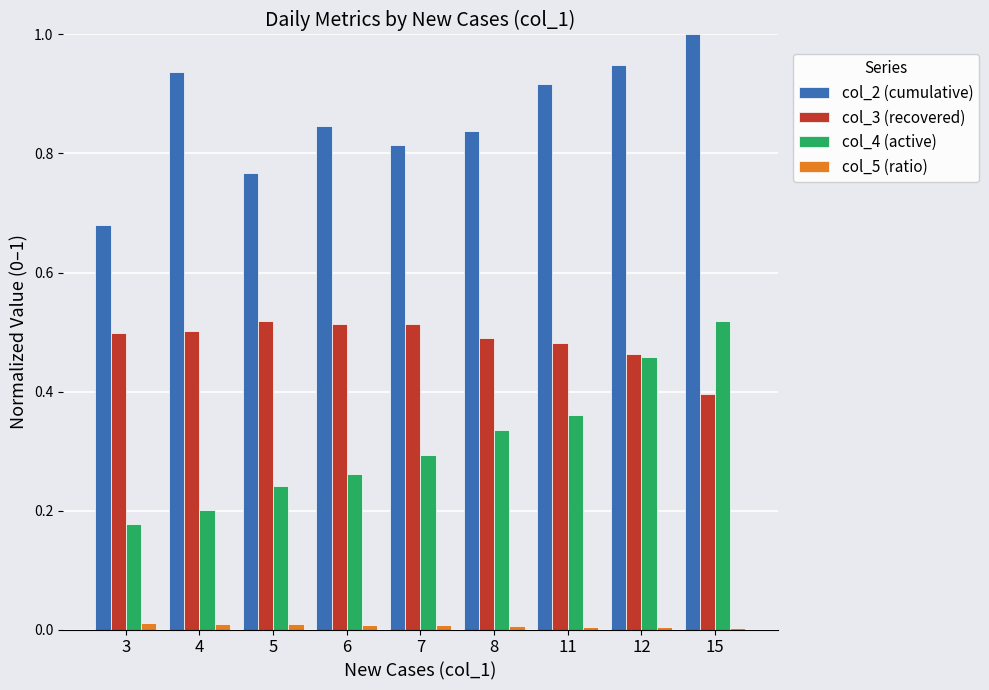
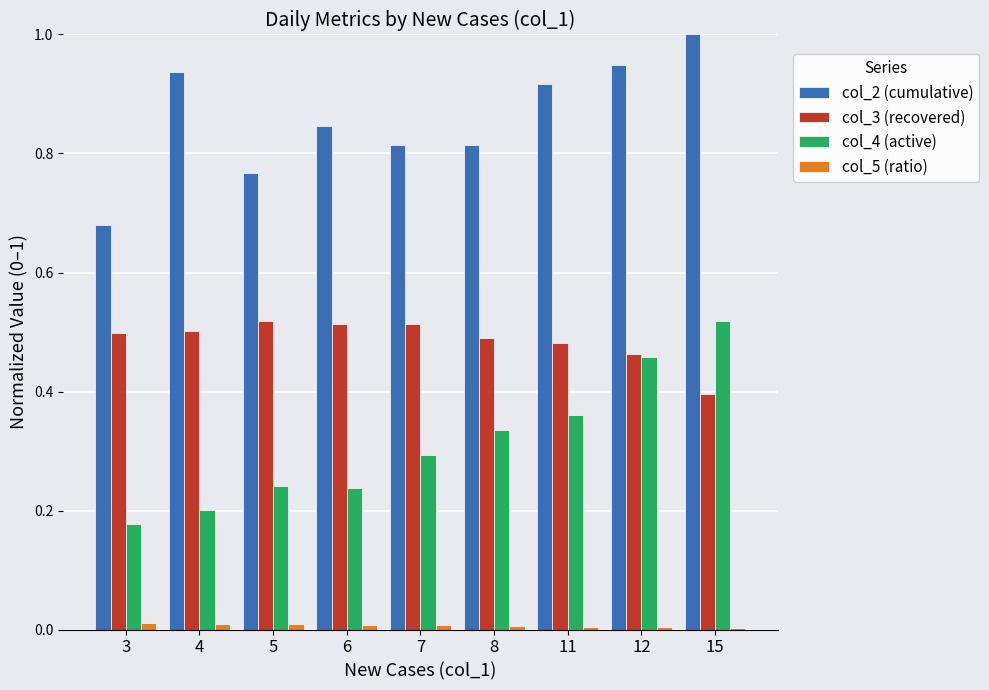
col_4 (active), 6: 0.26 -> 0.24
col_2 (cumulative), 8: 0.84 -> 0.81
